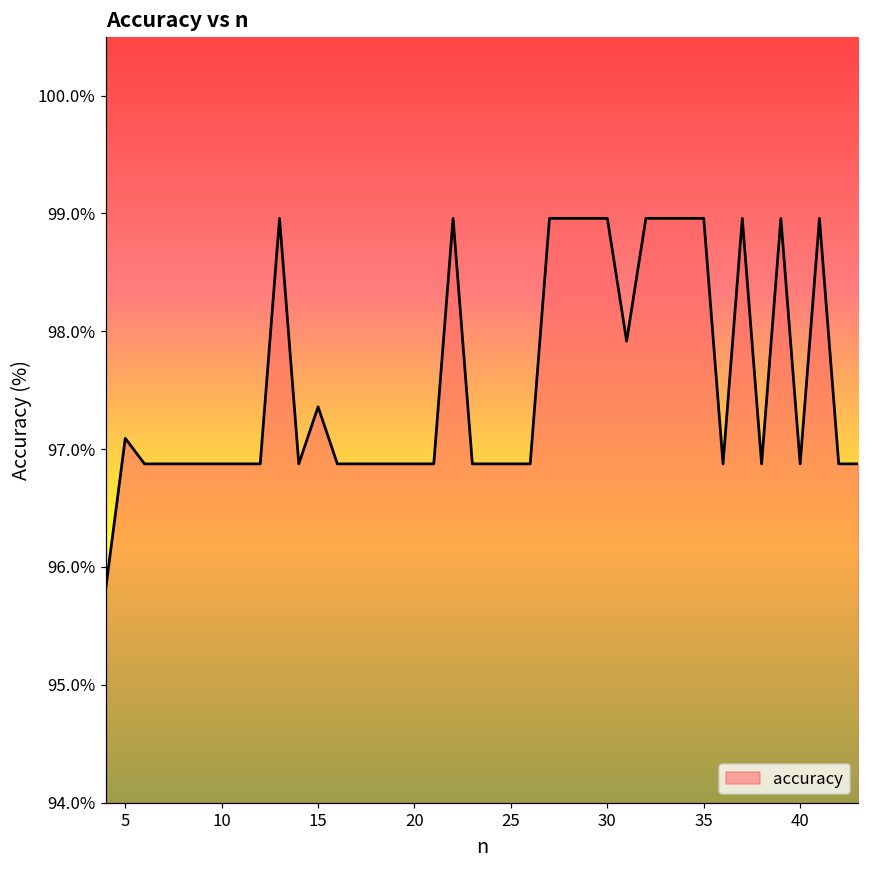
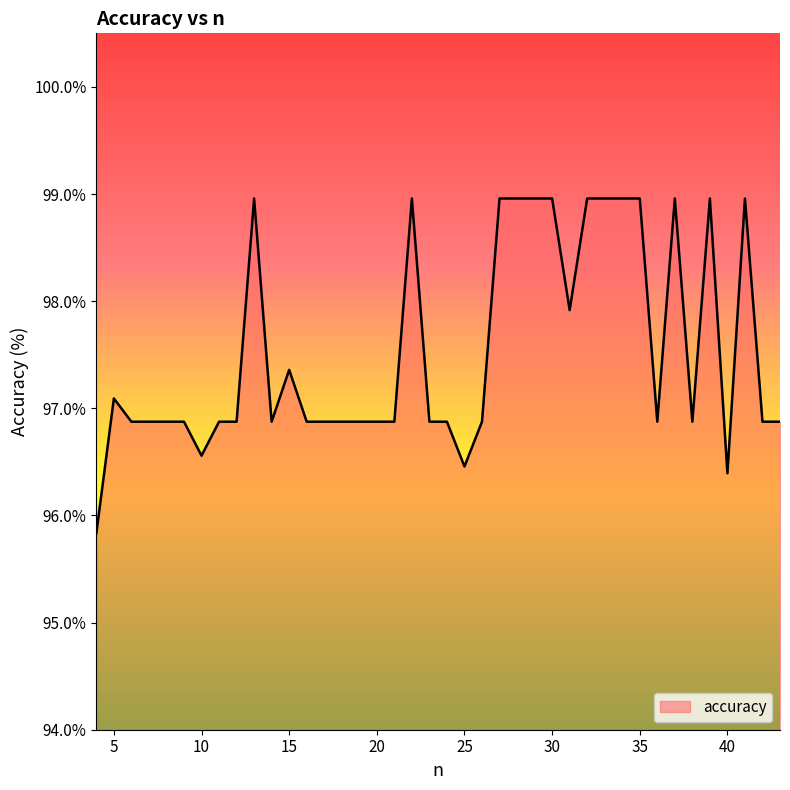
10: 96.88% -> 96.56%
25: 96.88% -> 96.46%
40: 96.88% -> 96.39%
